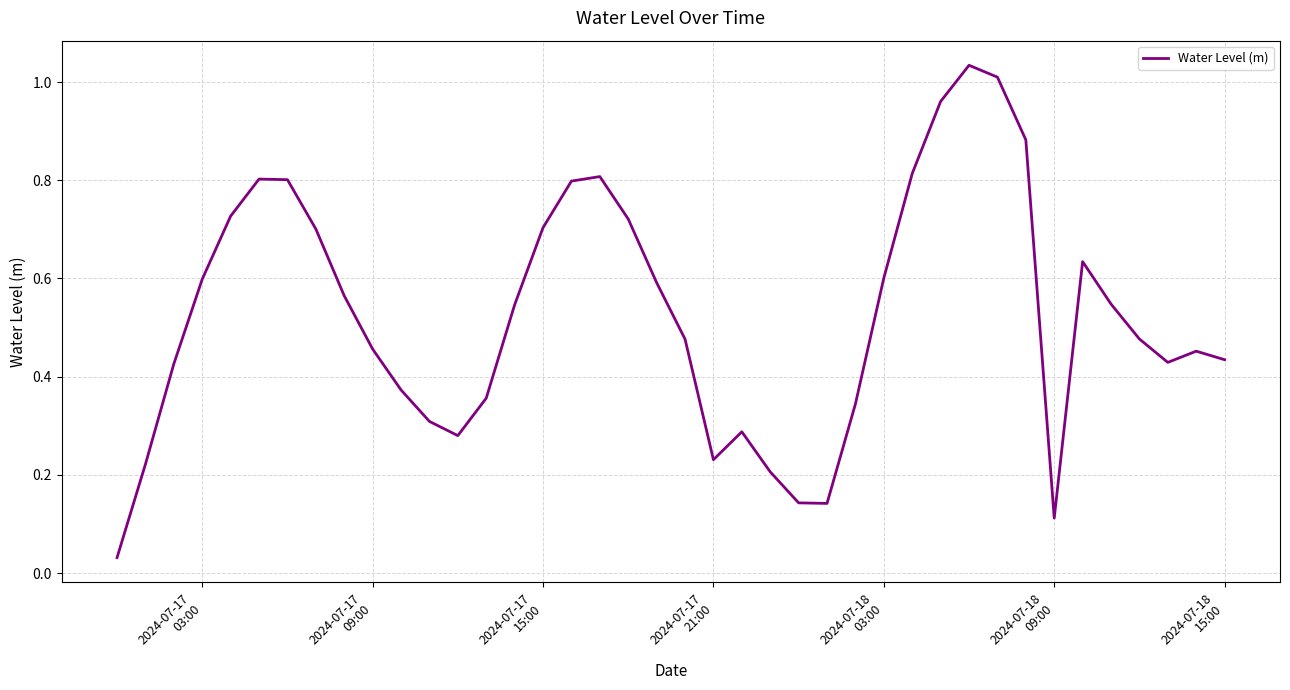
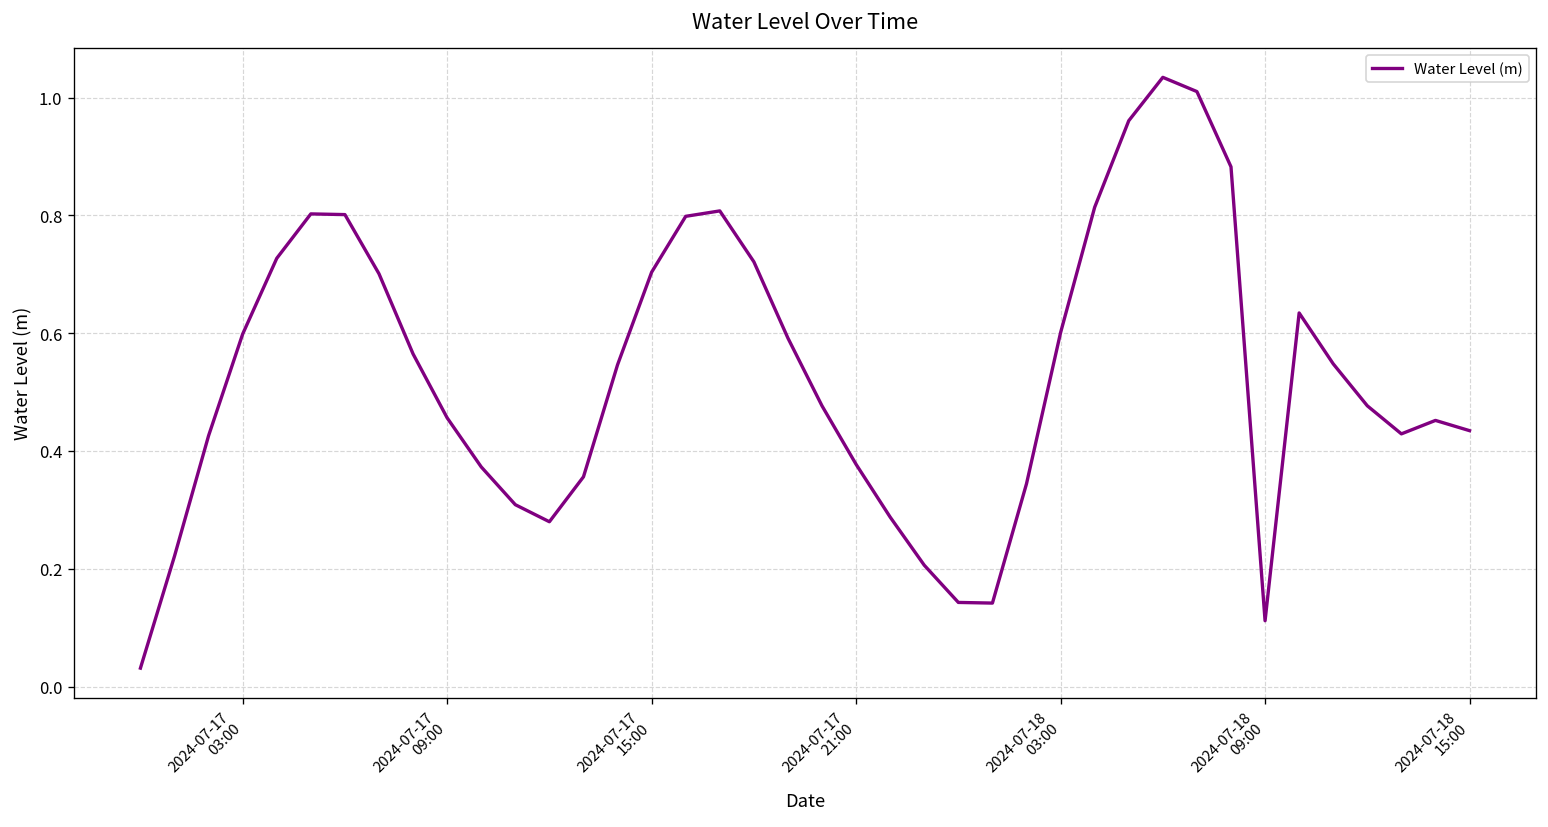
2024-07-17 21:00: 0.23 -> 0.38
